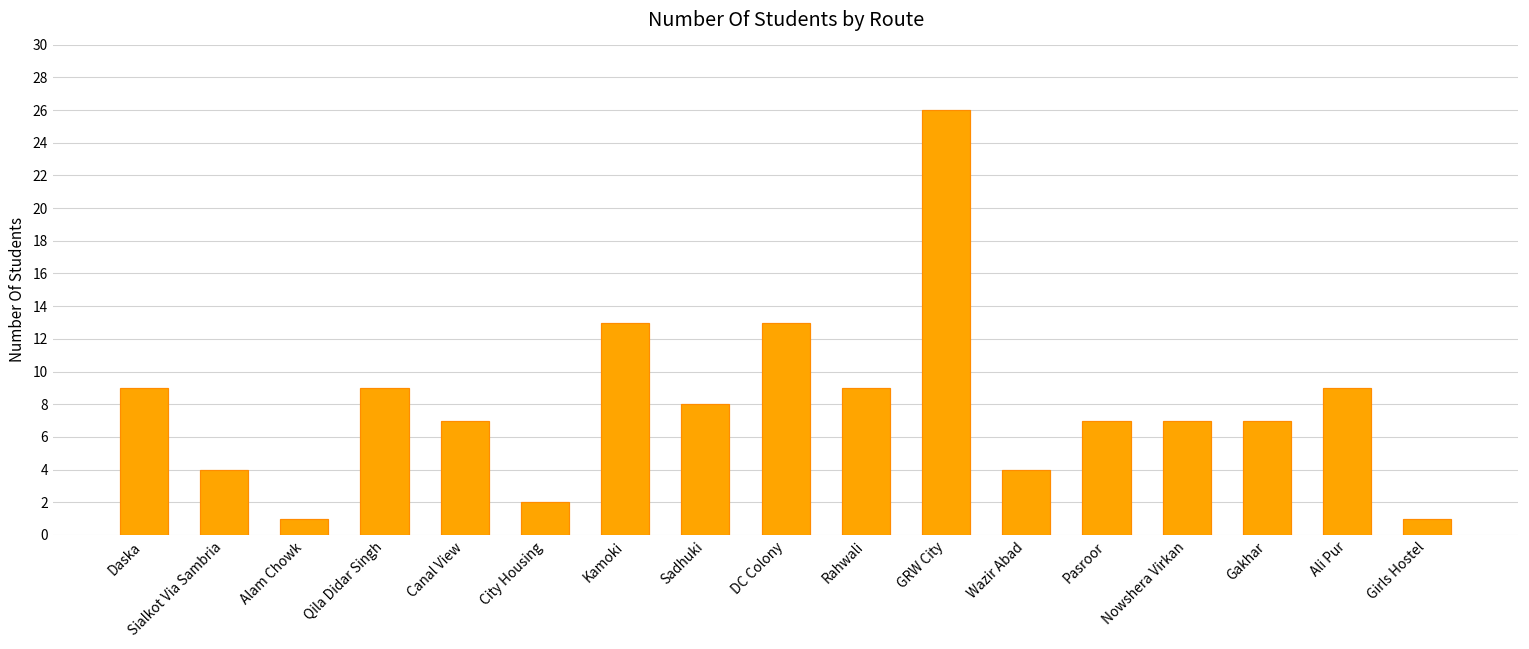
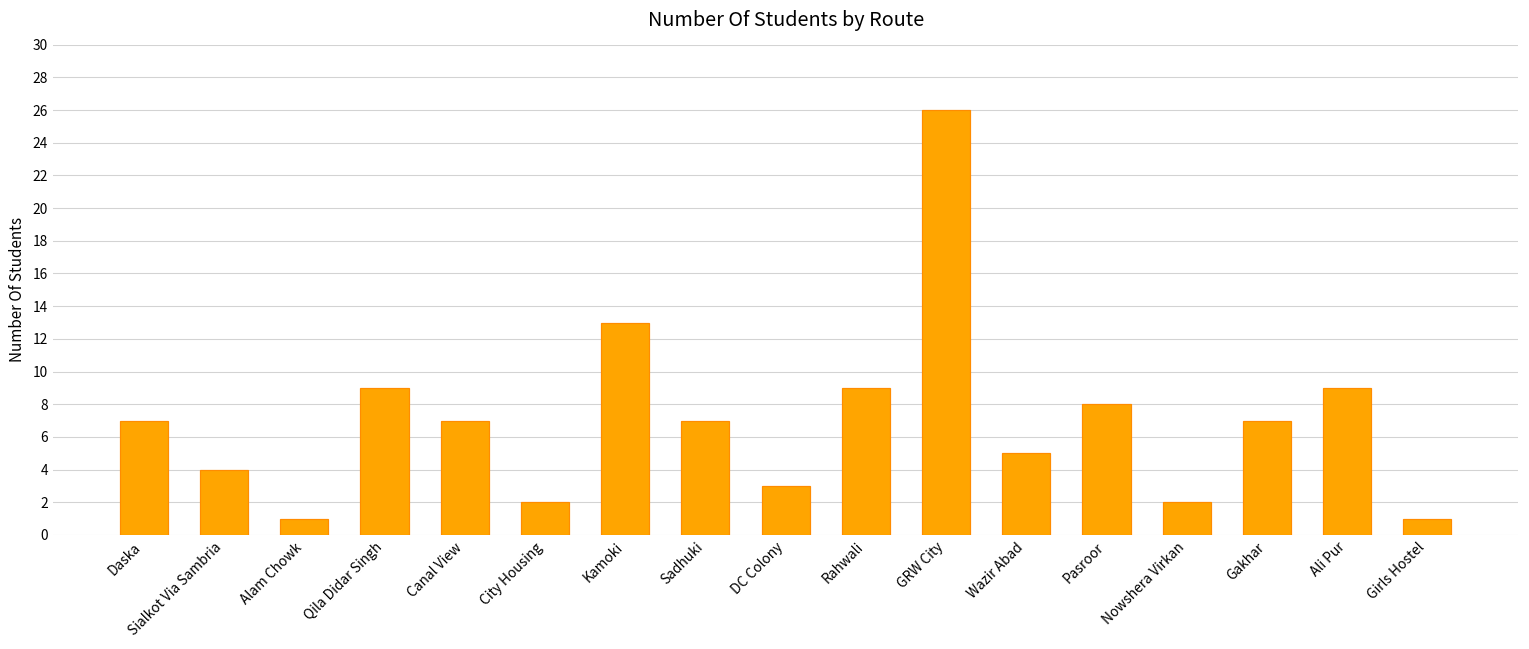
Daska: 9 -> 7
Sadhuki: 8 -> 7
DC Colony: 13 -> 3
Wazir Abad: 4 -> 5
Pasroor: 7 -> 8
Nowshera Virkan: 7 -> 2
